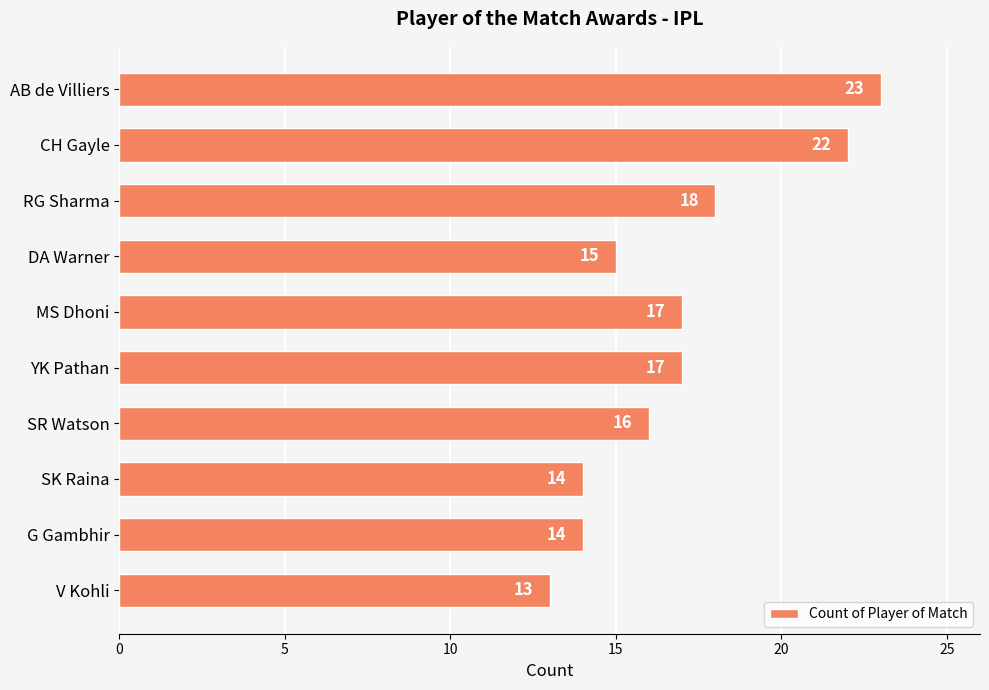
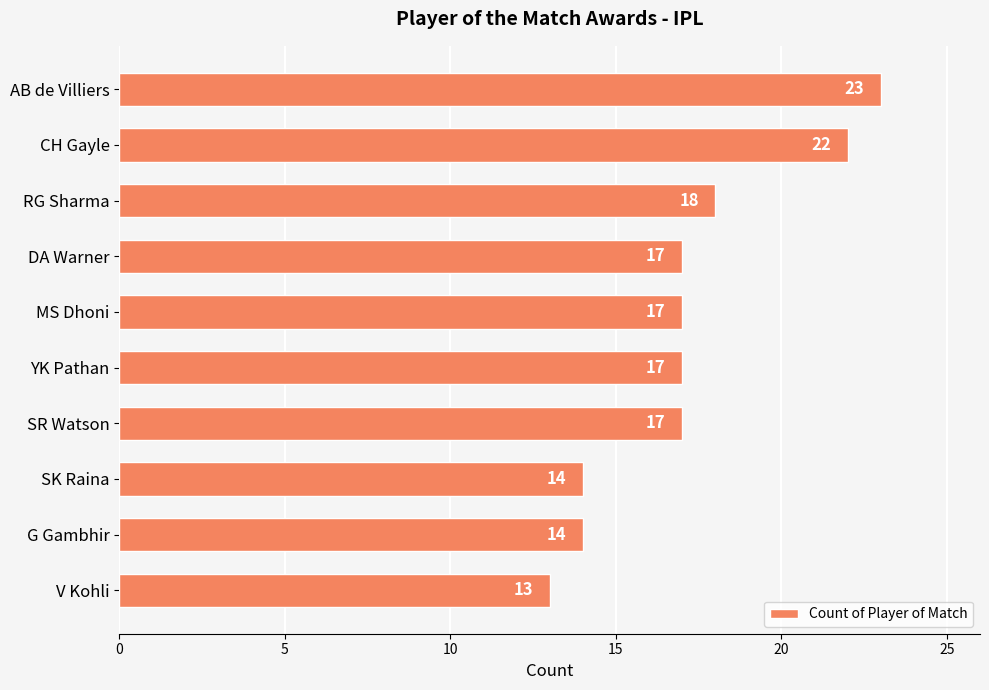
DA Warner: 15 -> 17
SR Watson: 16 -> 17
